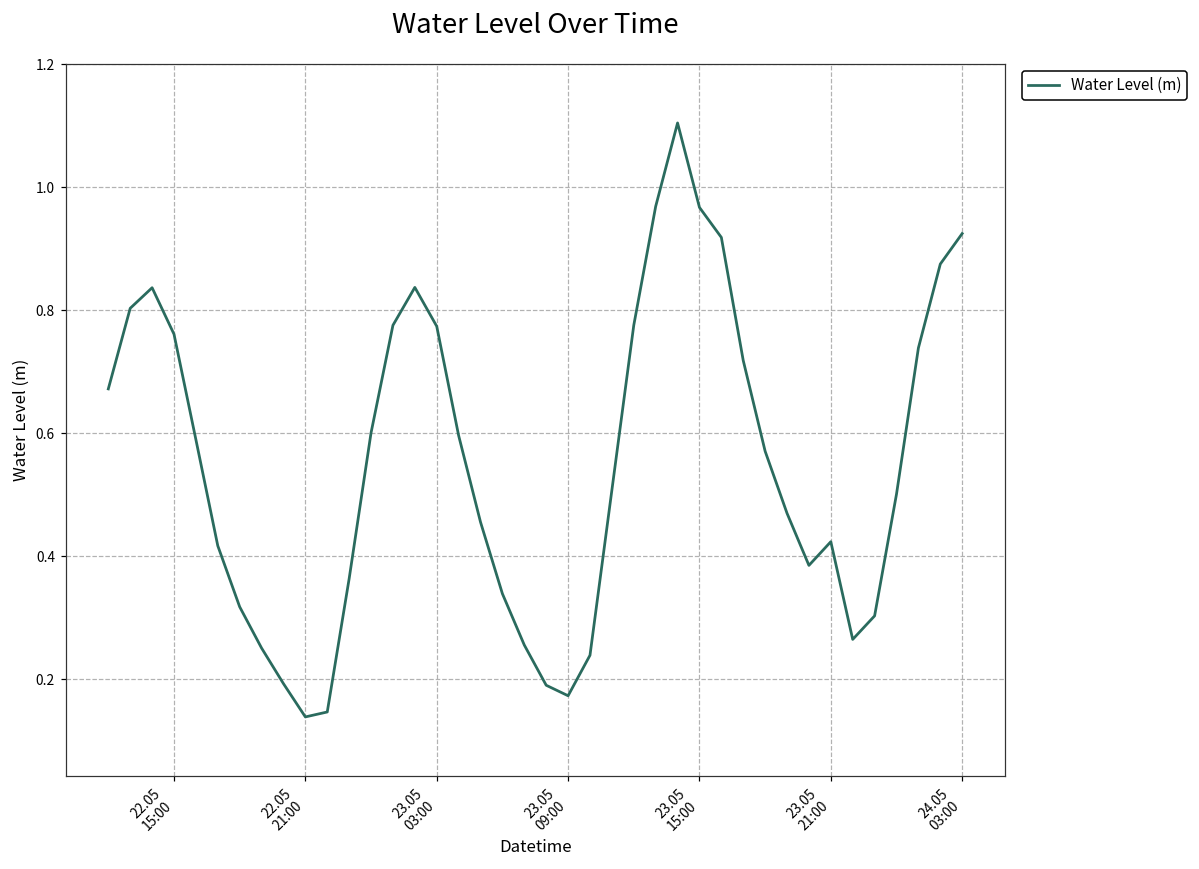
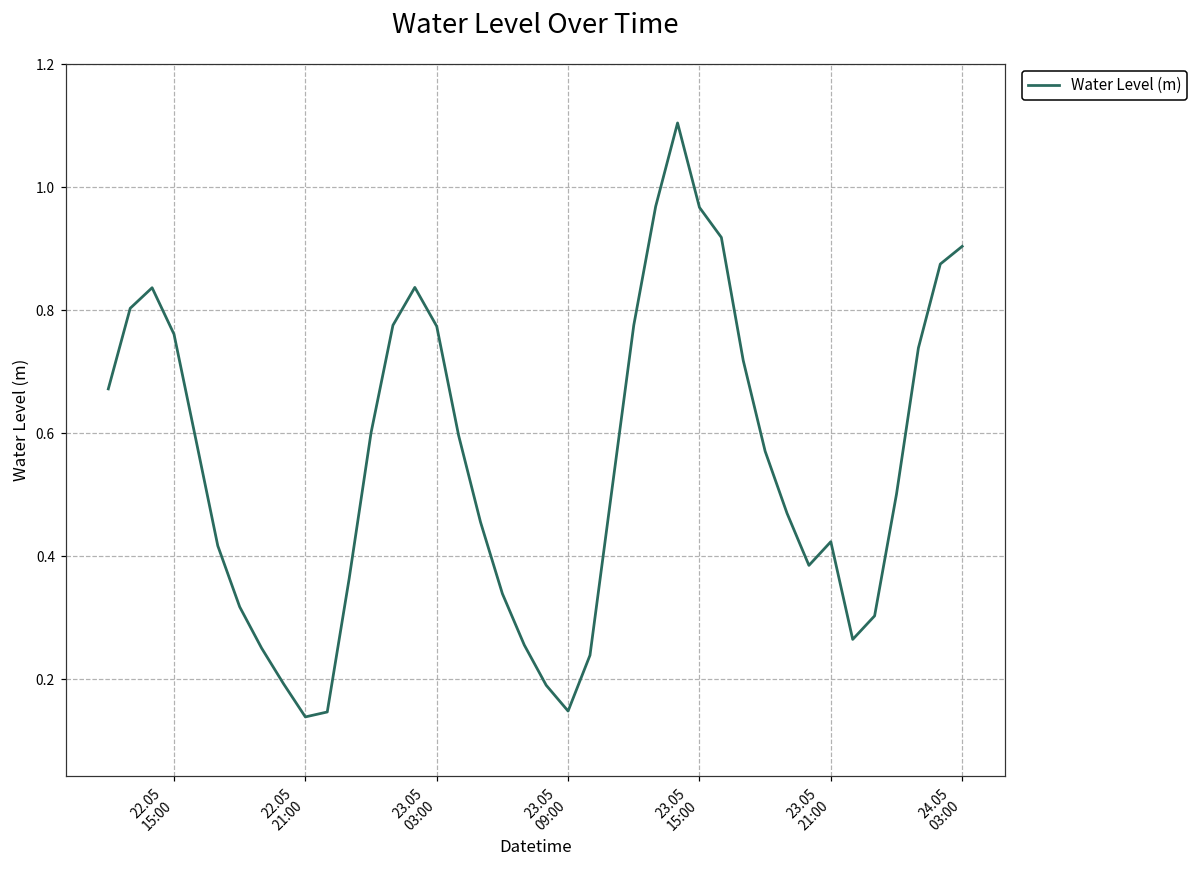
23.05 09:00: 0.17 -> 0.15
24.05 03:00: 0.92 -> 0.90
